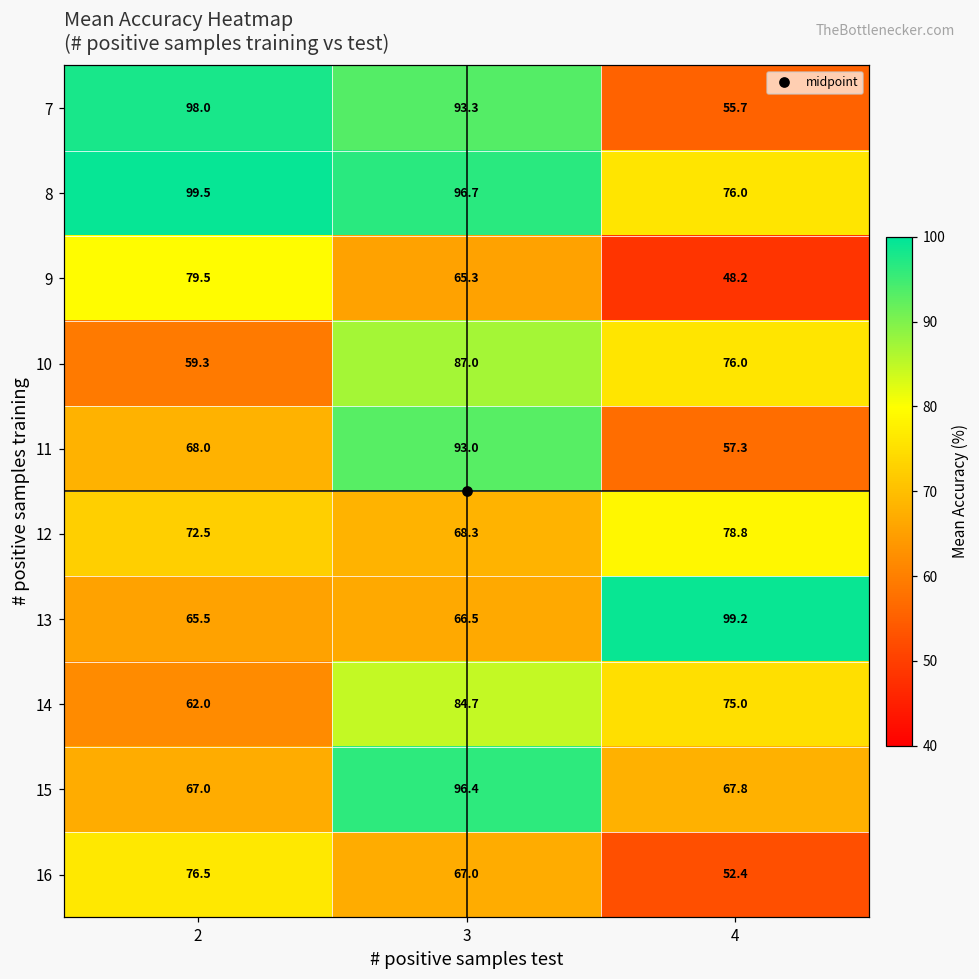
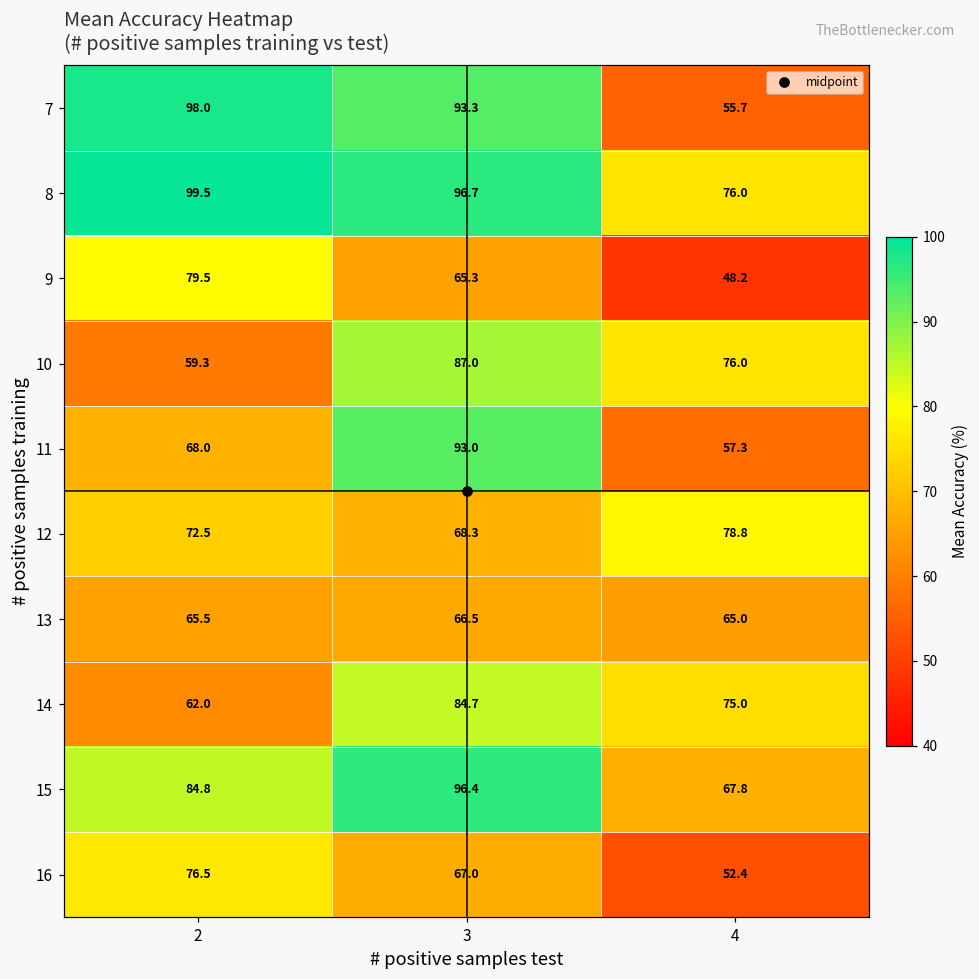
13, 4: 99.2 -> 65.0
15, 2: 67.0 -> 84.8
